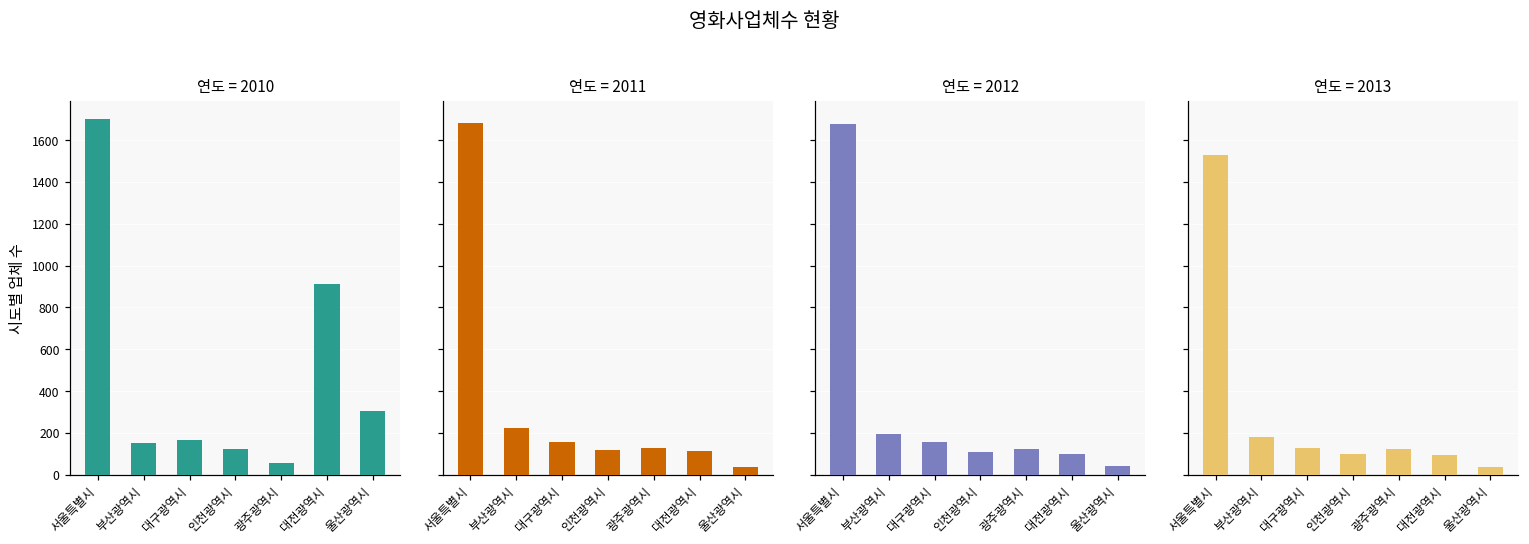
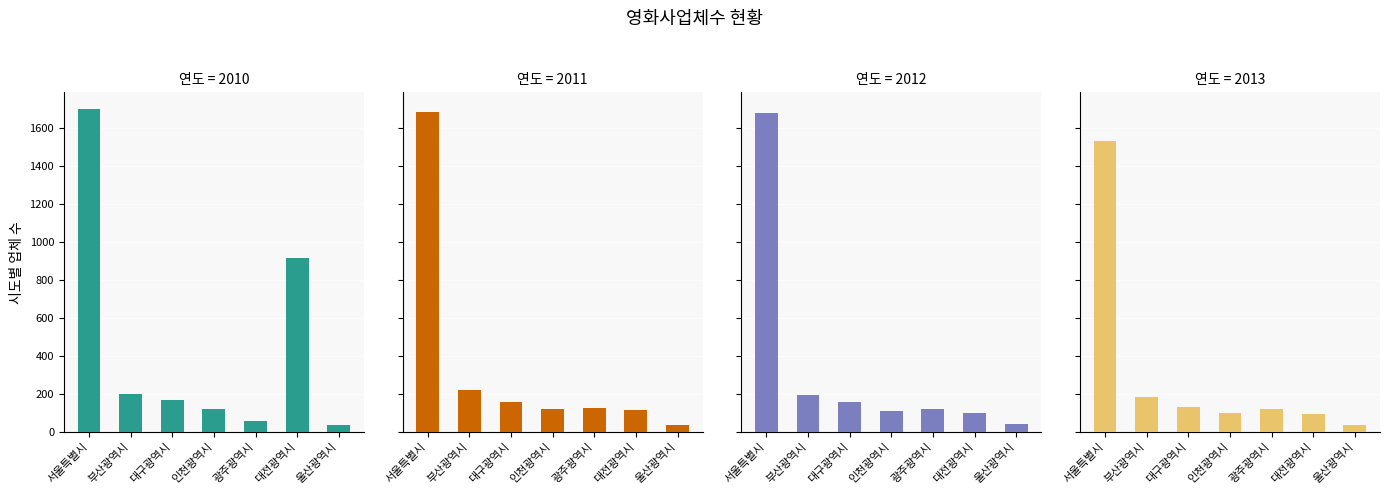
연도 = 2010, 부산광역시: 150 -> 200
연도 = 2010, 울산광역시: 300 -> 40
